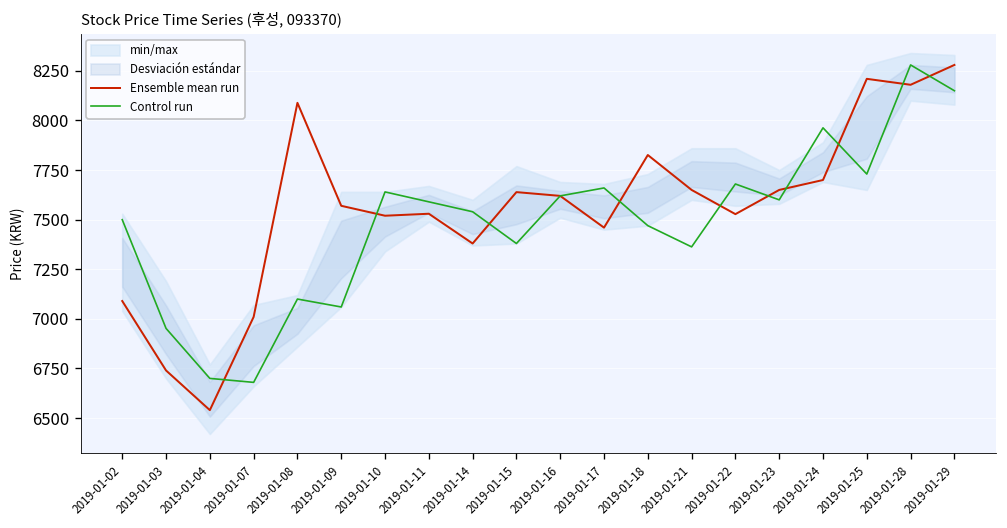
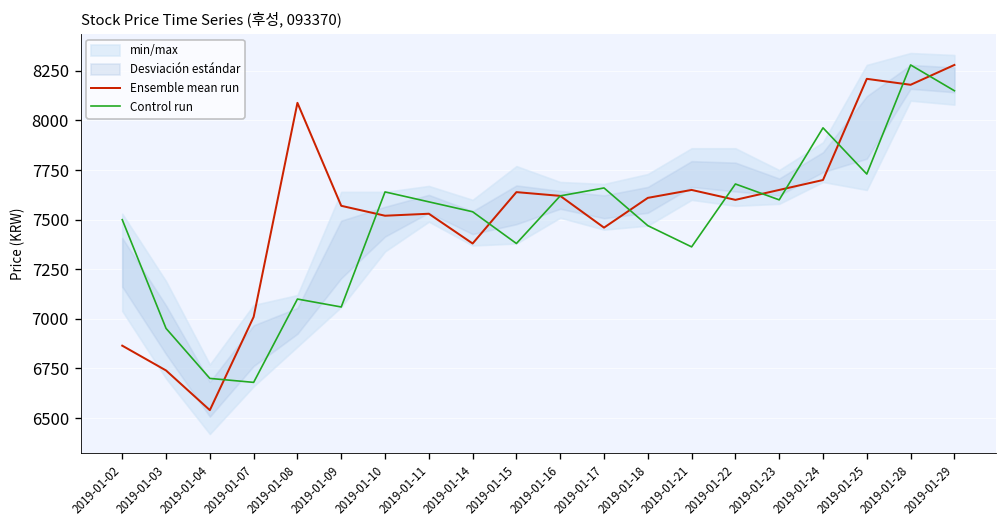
Ensemble mean run, 2019-01-02: 7090 -> 6870
Ensemble mean run, 2019-01-18: 7830 -> 7610
Ensemble mean run, 2019-01-22: 7530 -> 7600
